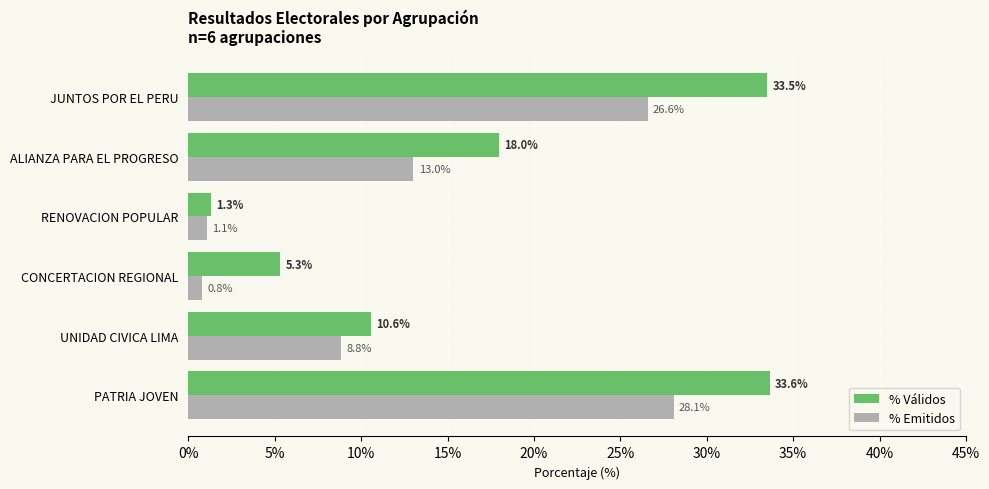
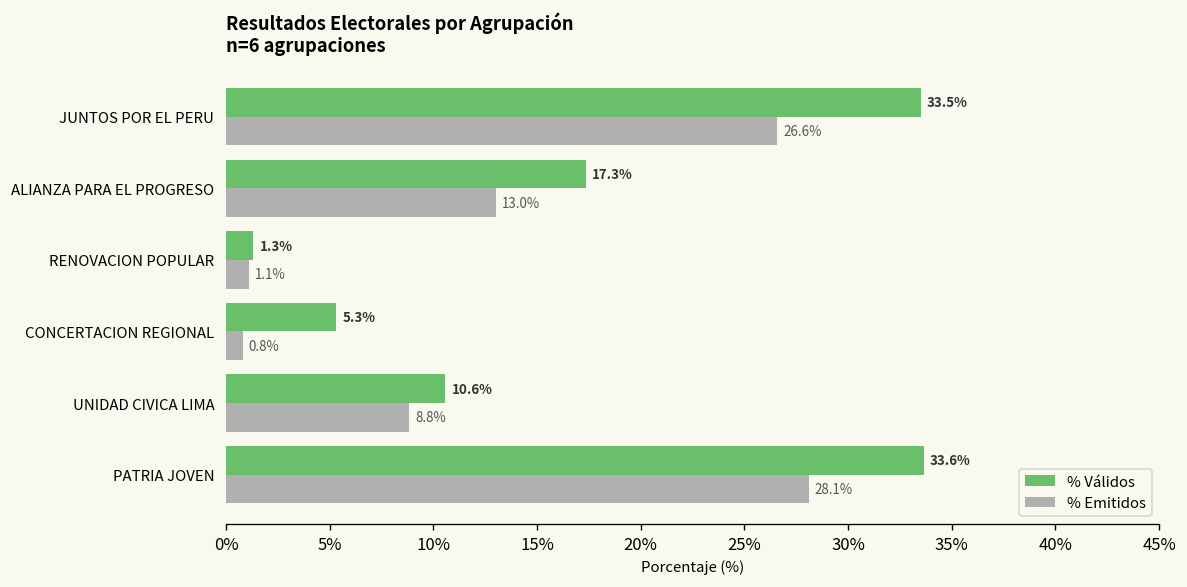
% Válidos, ALIANZA PARA EL PROGRESO: 18.0% -> 17.3%
